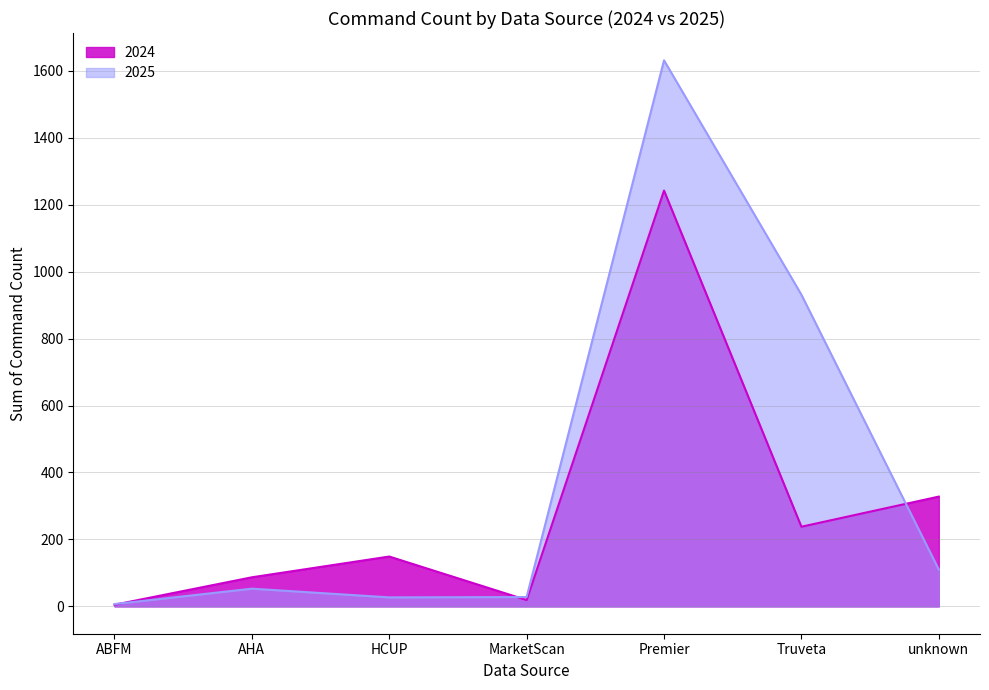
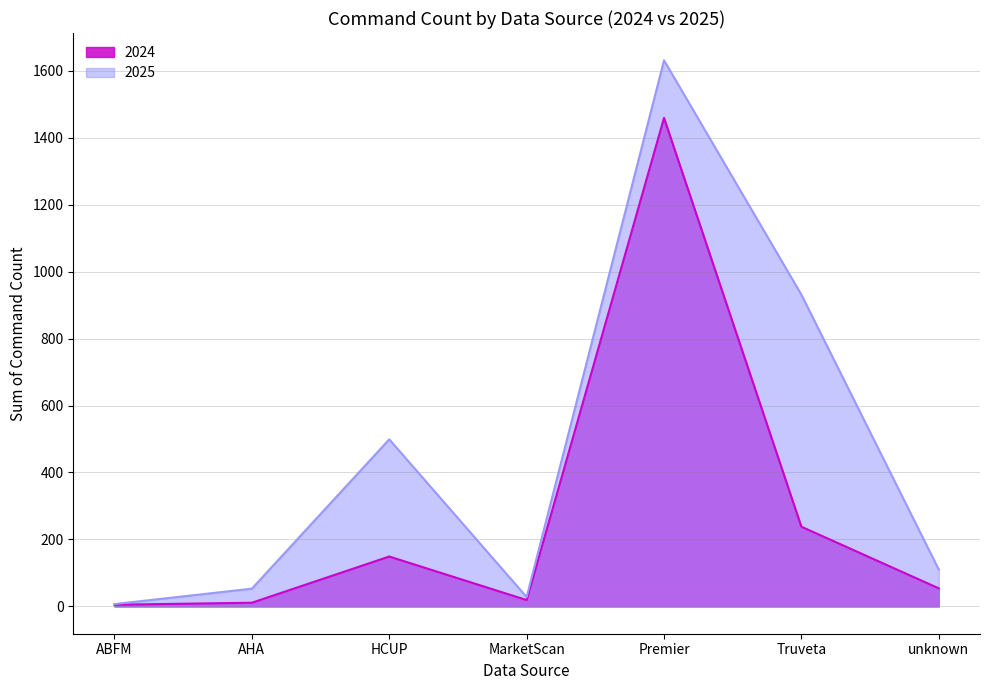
2024, AHA: 90 -> 10
2025, HCUP: 30 -> 500
2024, Premier: 1240 -> 1460
2024, unknown: 330 -> 50
